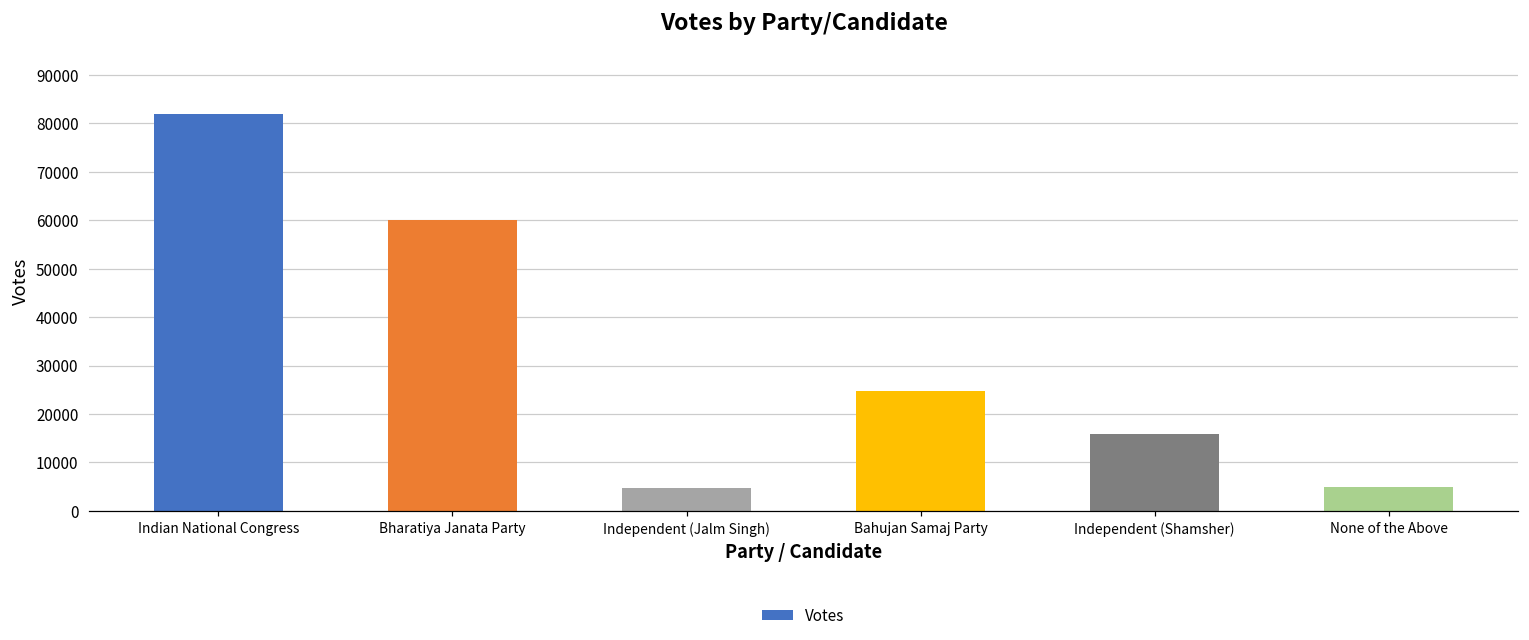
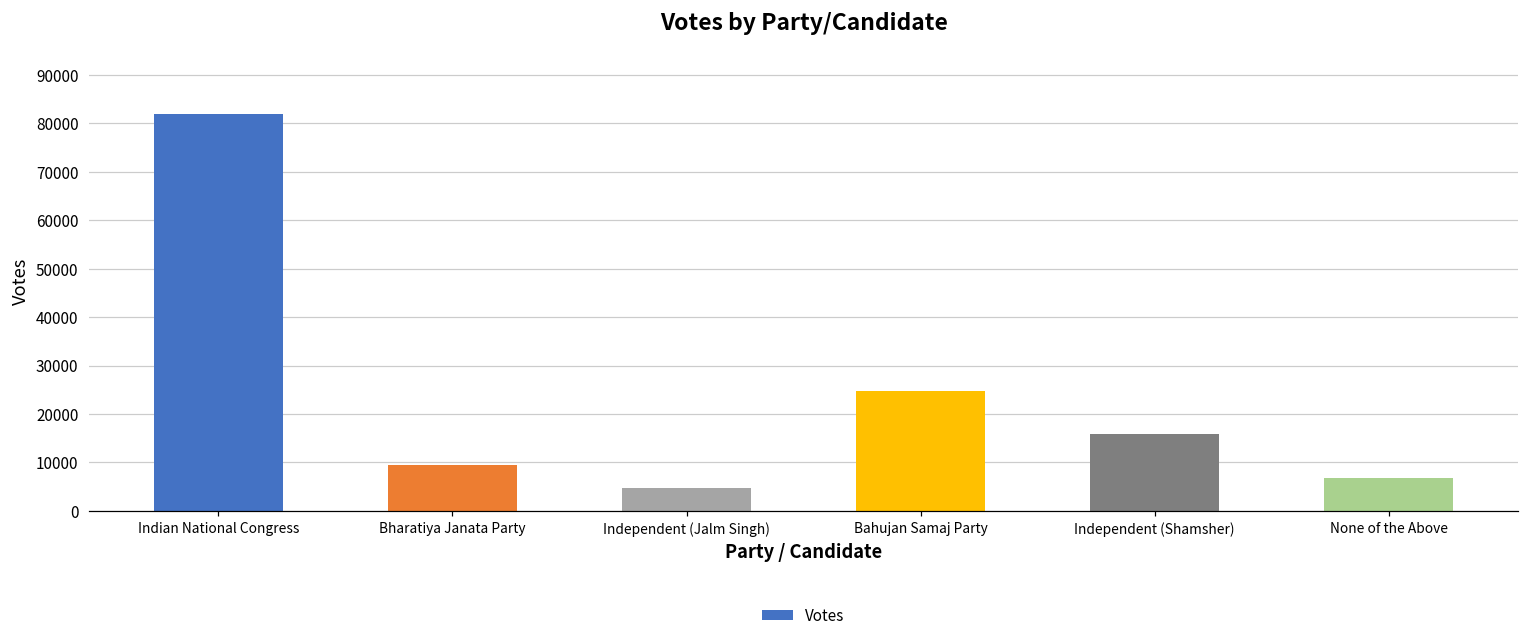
Bharatiya Janata Party: 60000 -> 9000
None of the Above: 5000 -> 7000
